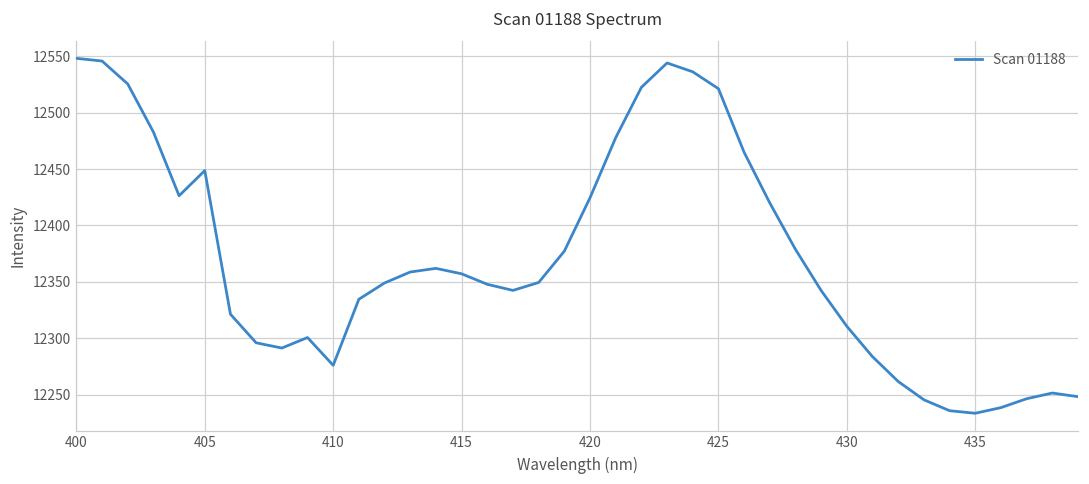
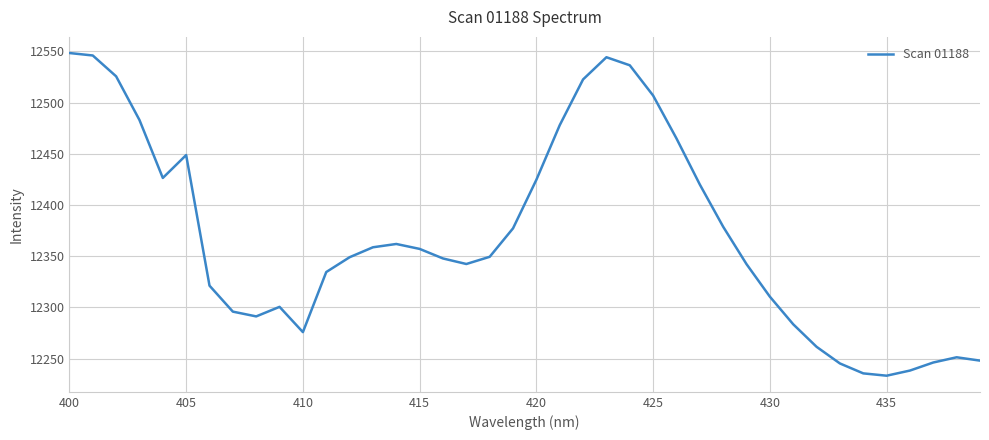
425: 12521 -> 12507
